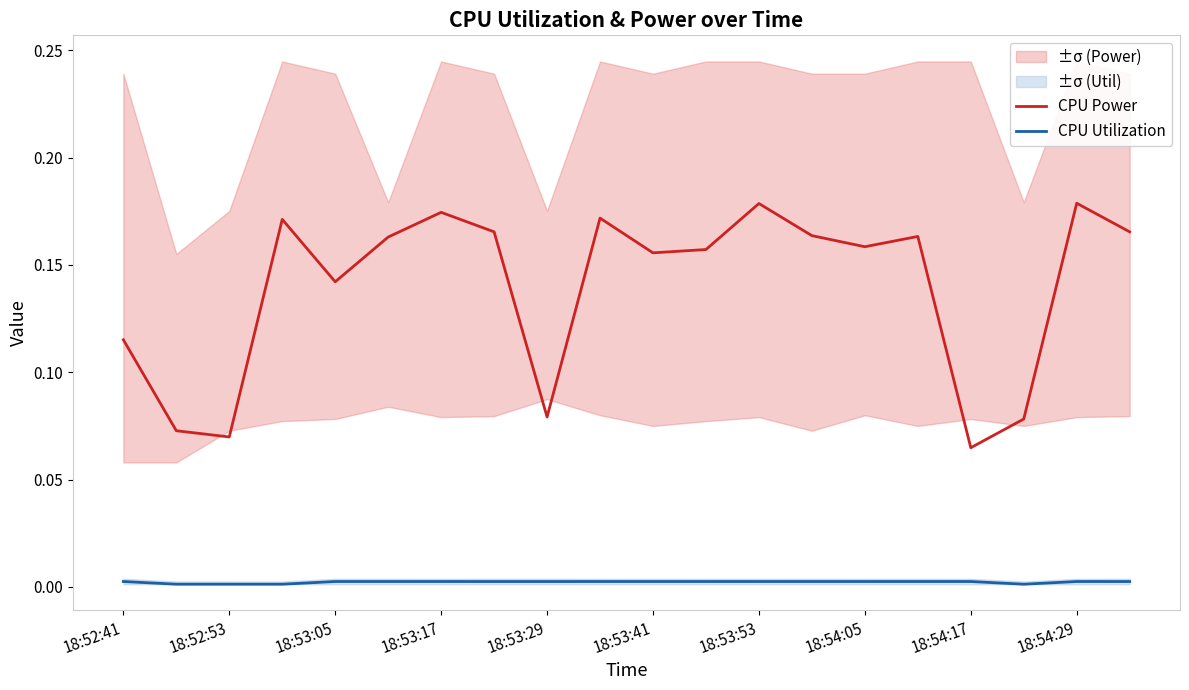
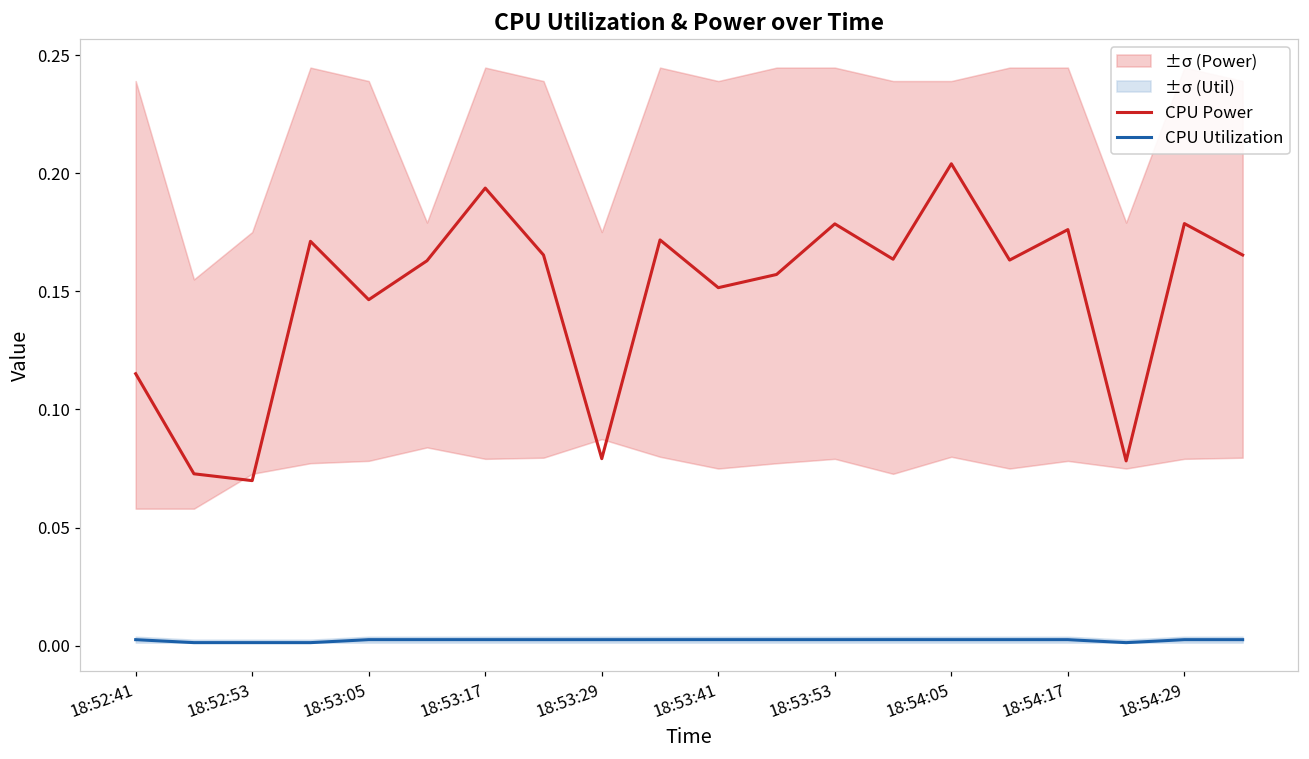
CPU Power, 18:53:05: 0.142 -> 0.146
CPU Power, 18:53:17: 0.175 -> 0.194
CPU Power, 18:53:41: 0.156 -> 0.152
CPU Power, 18:54:05: 0.158 -> 0.204
CPU Power, 18:54:17: 0.065 -> 0.176
